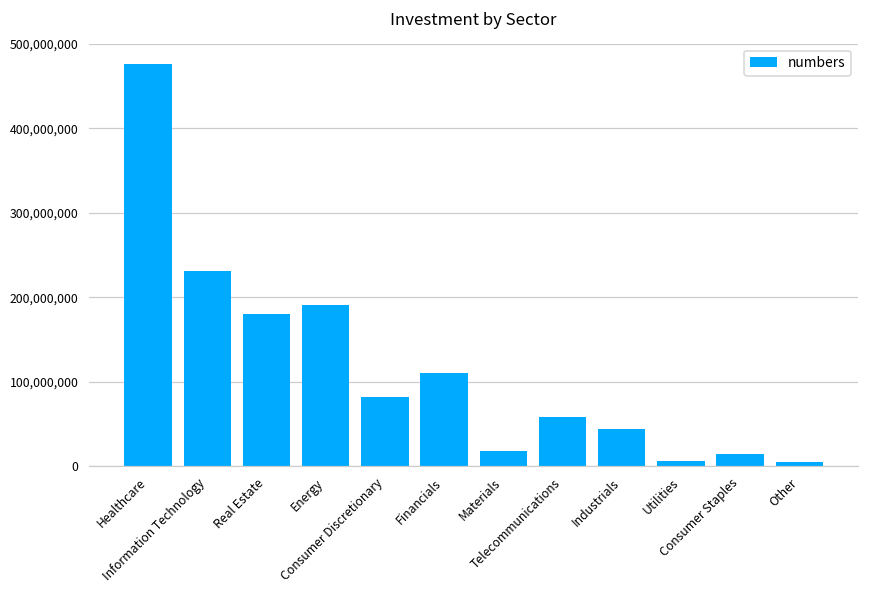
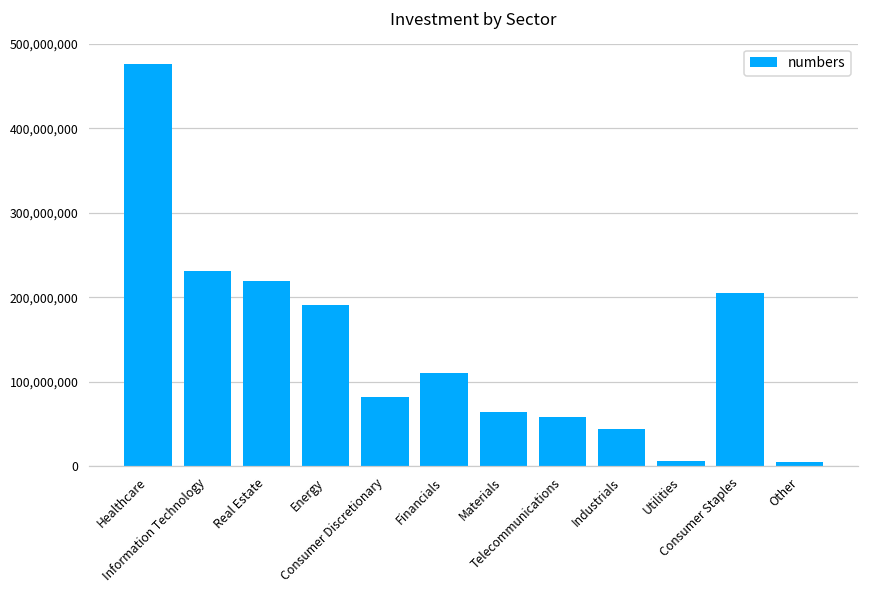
Real Estate: 180,000,000 -> 220,000,000
Materials: 20,000,000 -> 60,000,000
Consumer Staples: 10,000,000 -> 210,000,000
